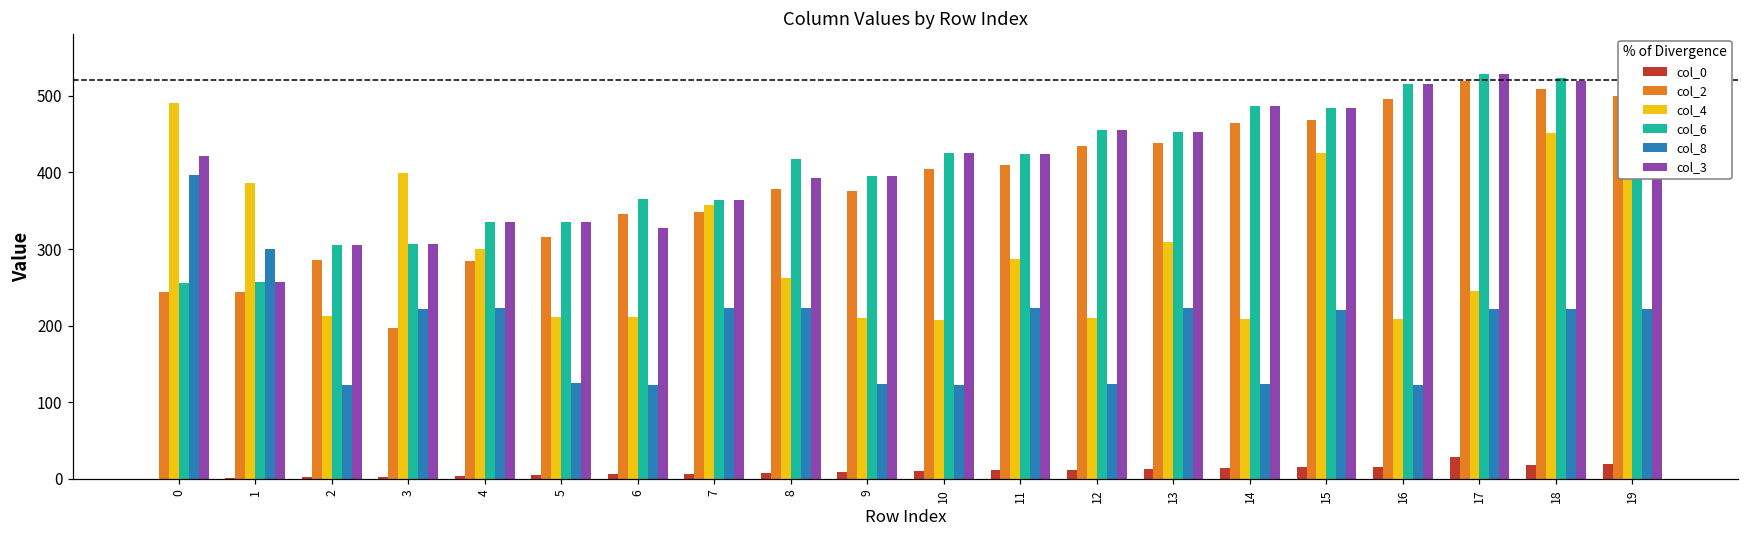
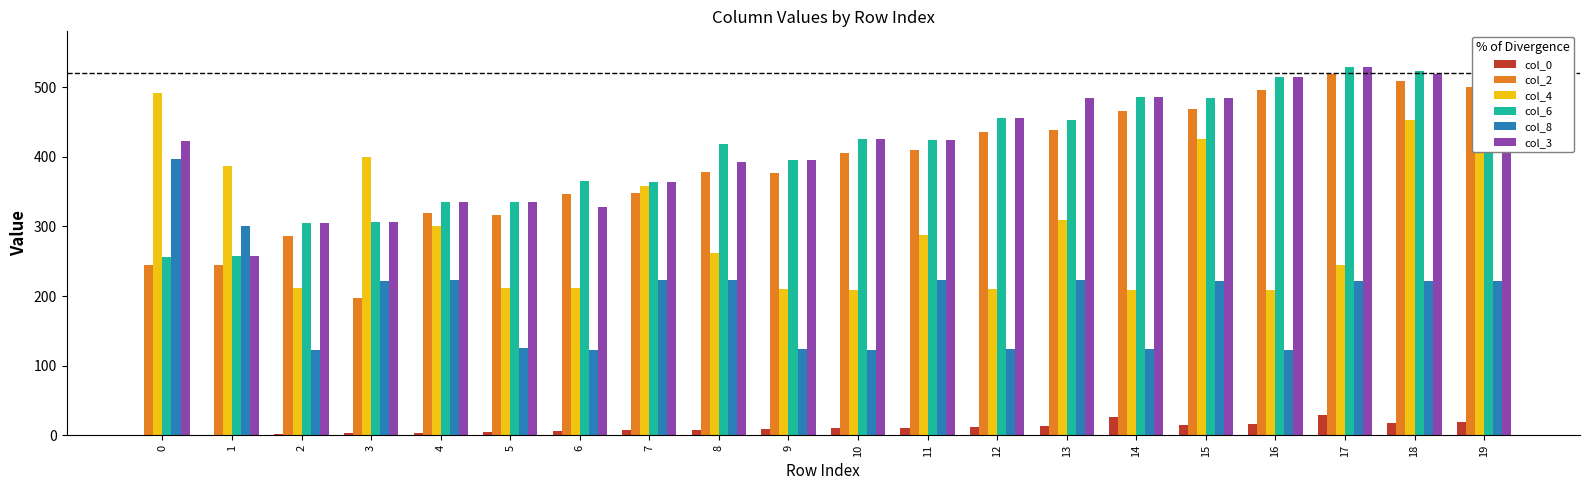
col_2, 4: 290 -> 320
col_3, 13: 450 -> 490
col_0, 14: 10 -> 30
